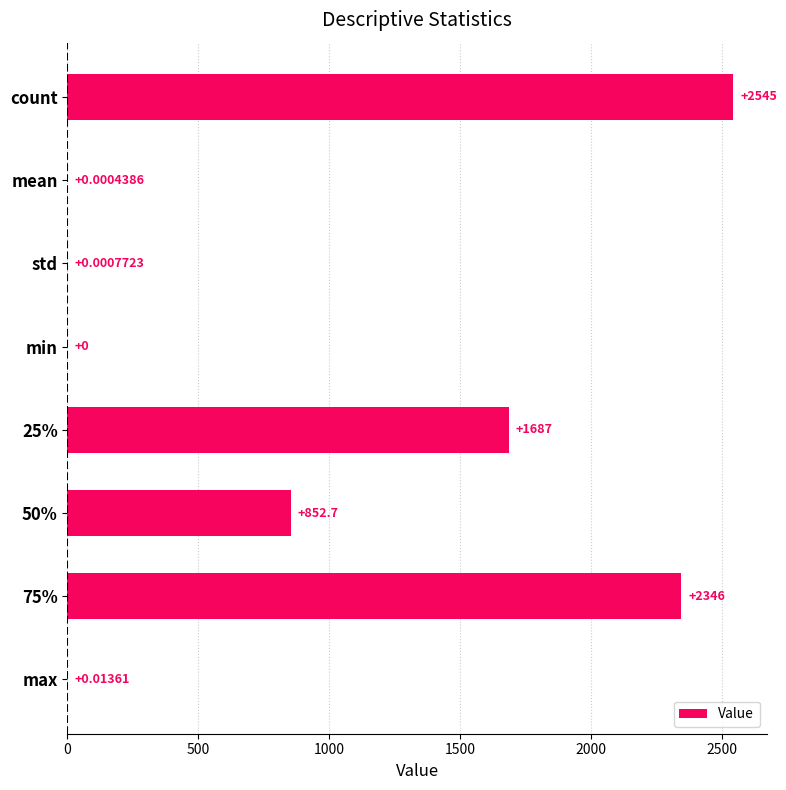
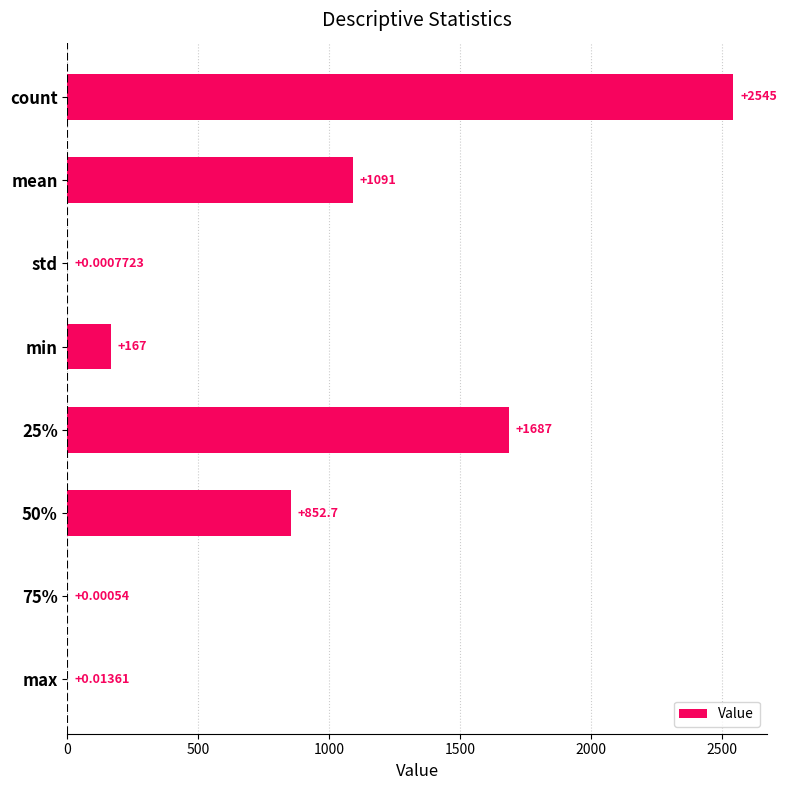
mean: +0.0004386 -> +1091
min: +0 -> +167
75%: +2346 -> +0.00054
